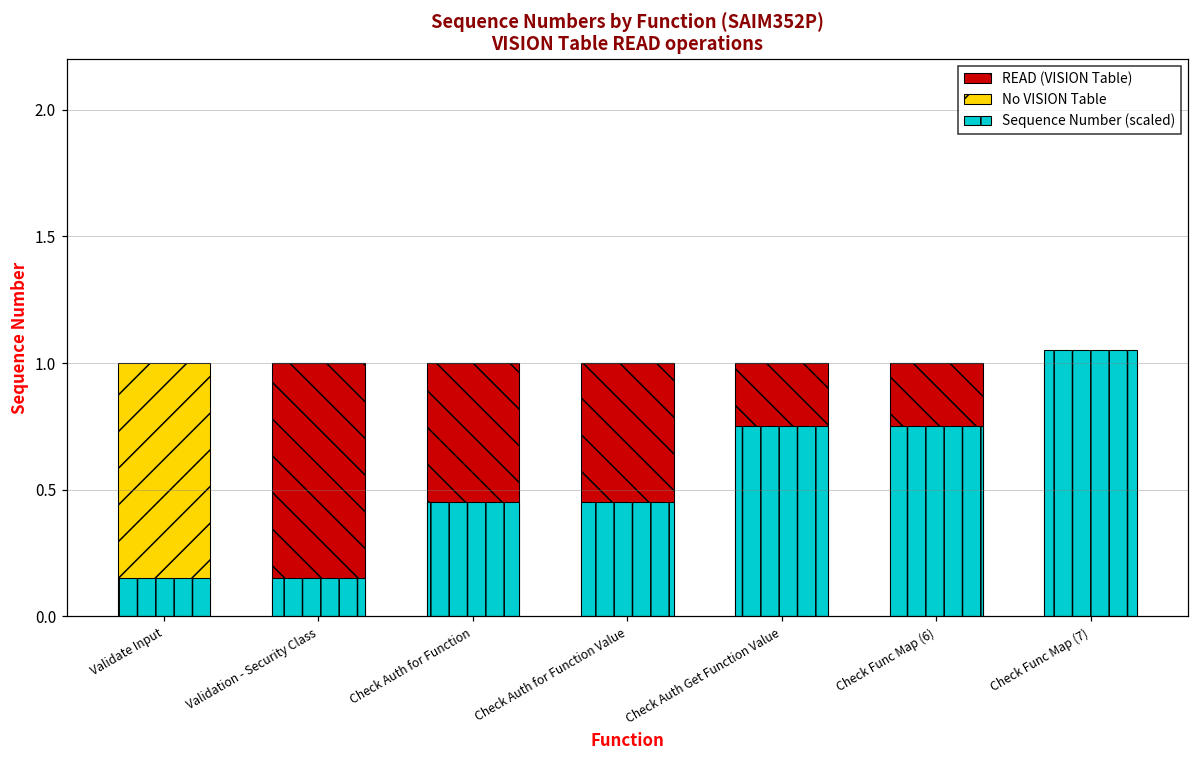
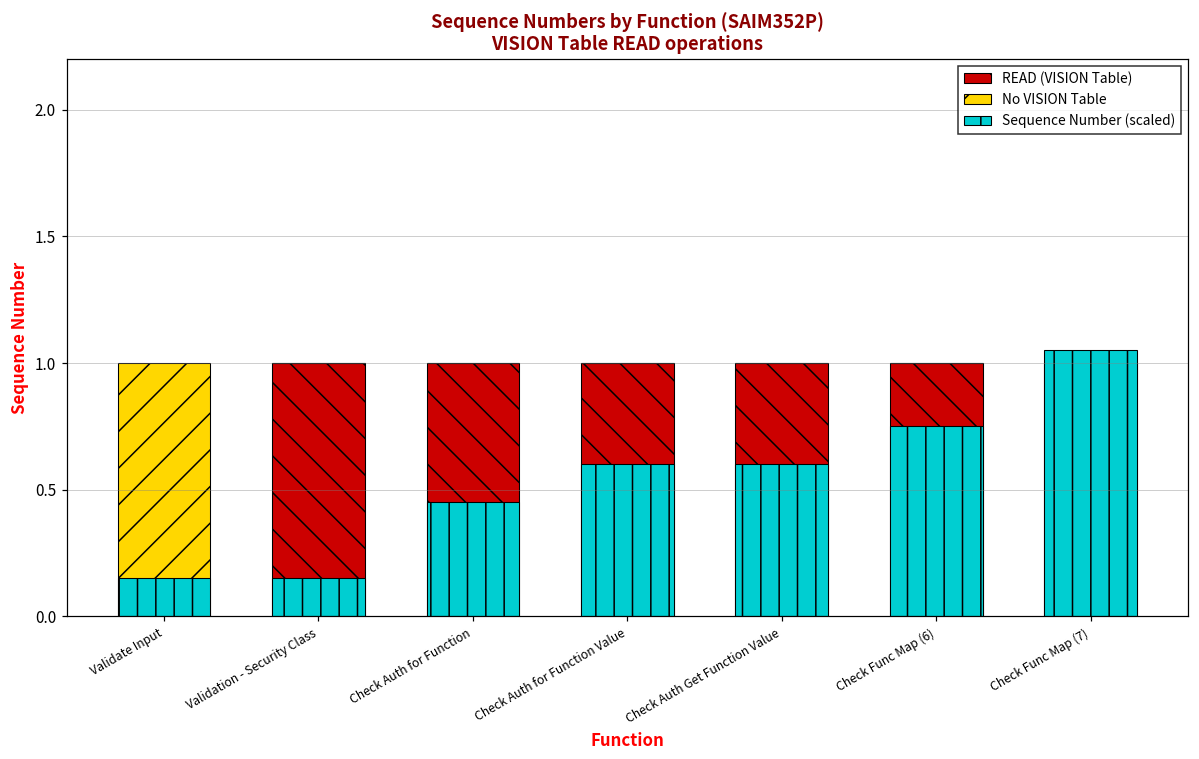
Sequence Number (scaled), Check Auth for Function Value: 0.45 -> 0.60
Sequence Number (scaled), Check Auth Get Function Value: 0.75 -> 0.60
